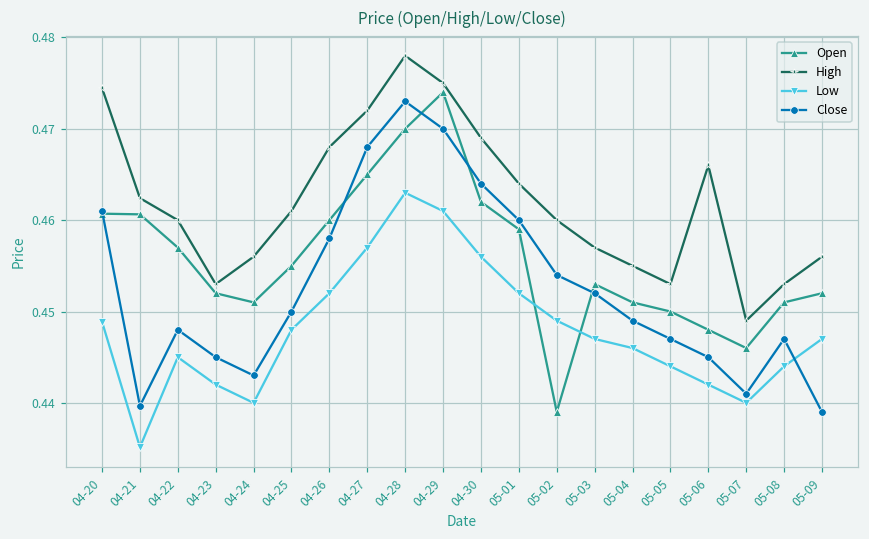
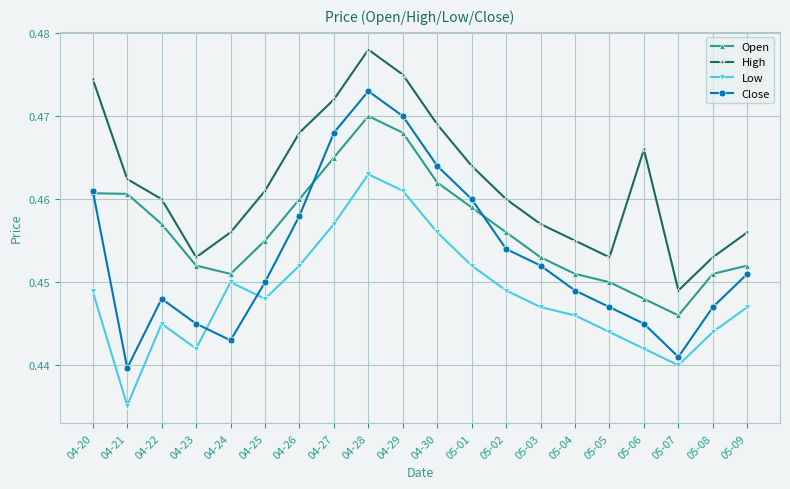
Low, 04-24: 0.44 -> 0.45
Open, 04-29: 0.474 -> 0.468
Open, 05-02: 0.439 -> 0.456
Close, 05-09: 0.439 -> 0.451
